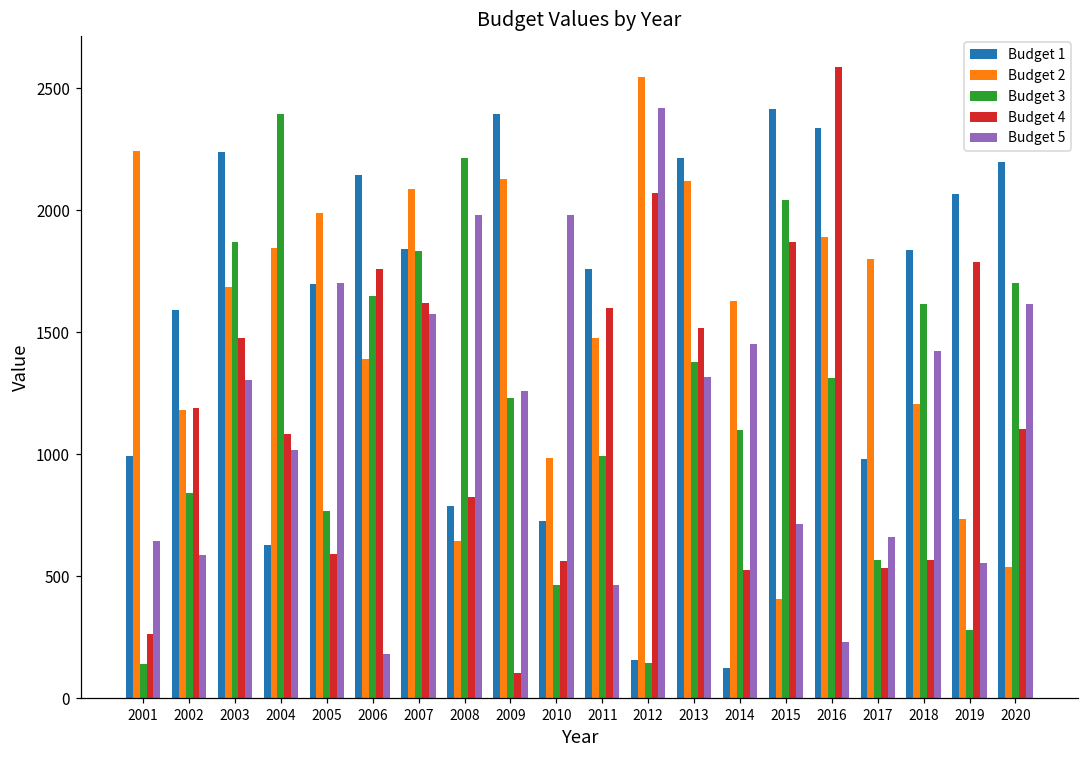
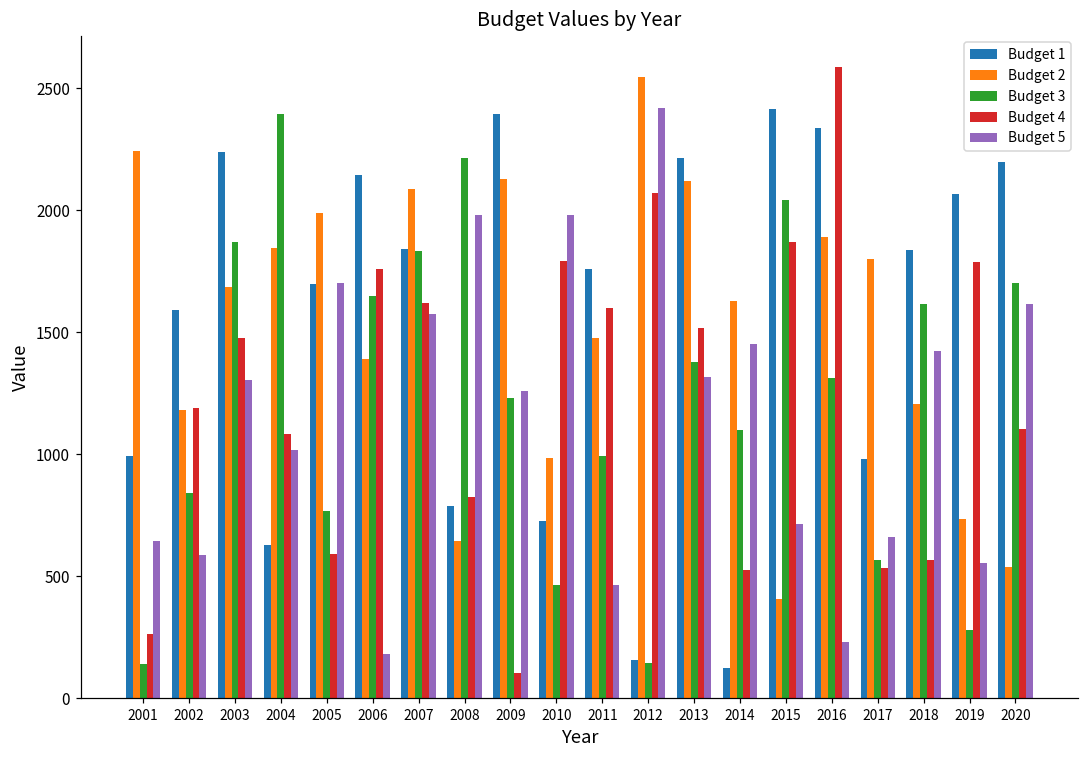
Budget 4, 2010: 560 -> 1790
